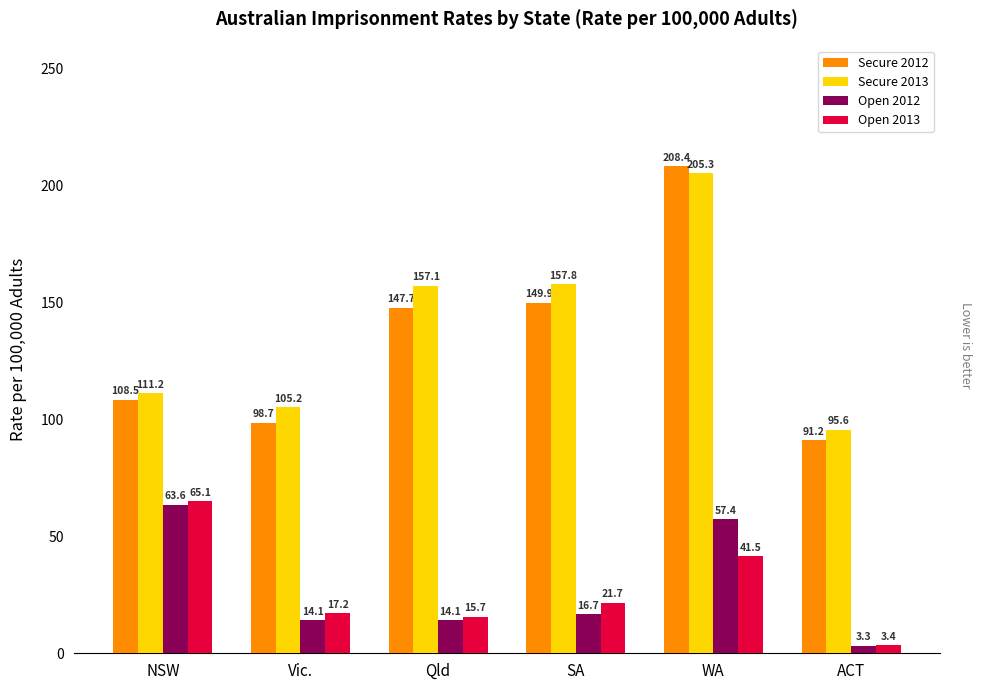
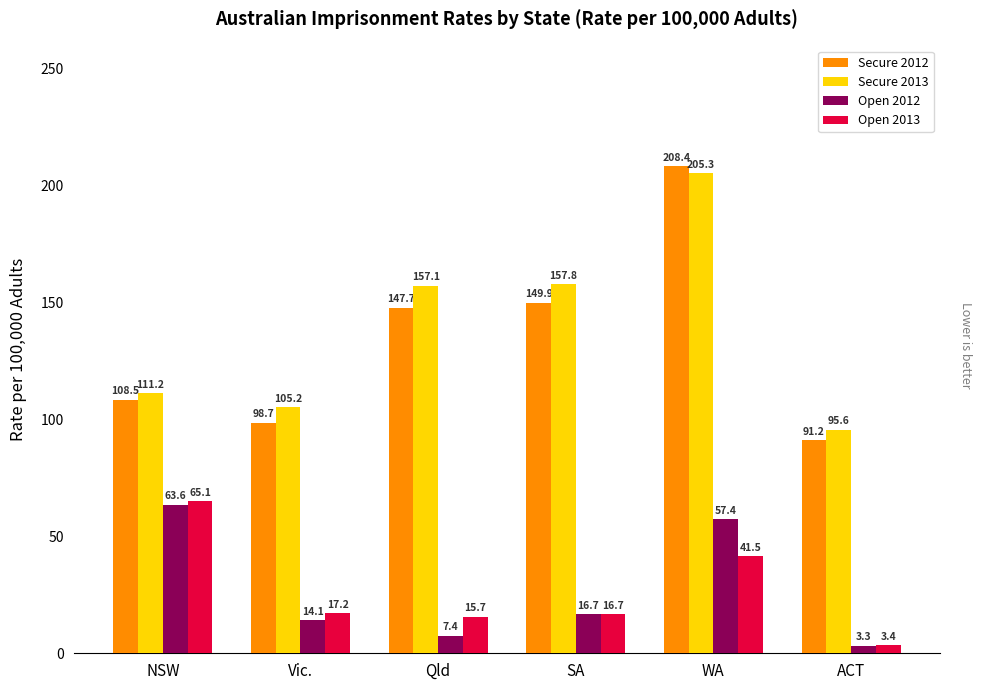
Open 2012, Qld: 14.1 -> 7.4
Open 2013, SA: 21.7 -> 16.7
